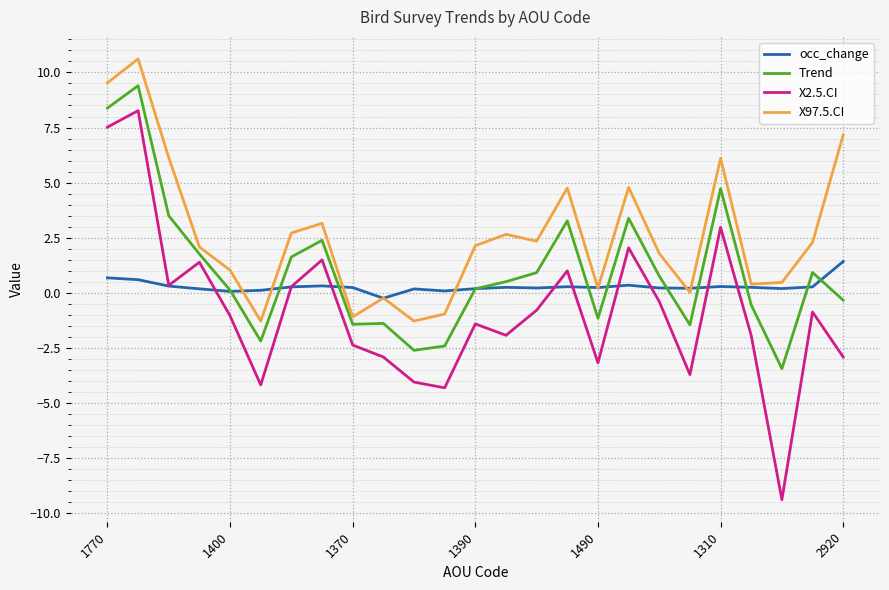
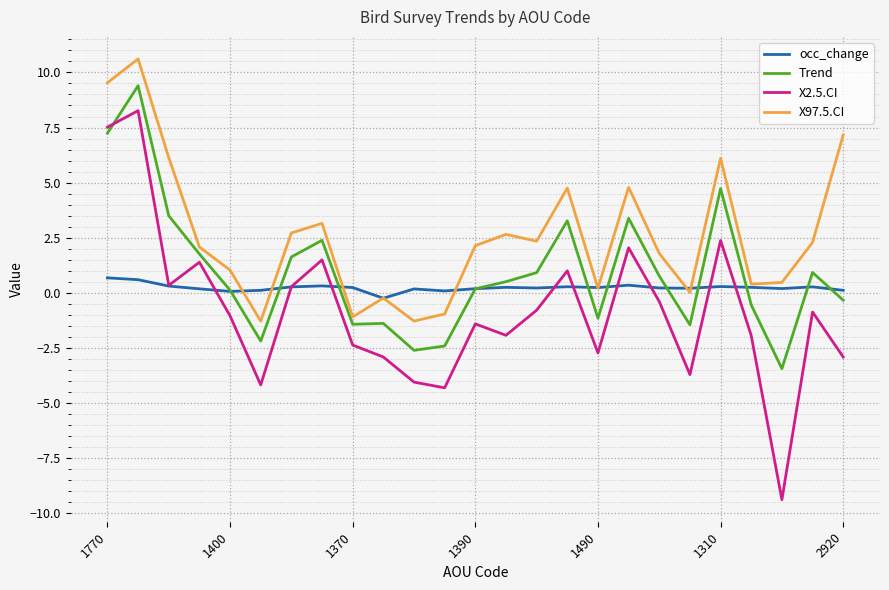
Trend, 1770: 8.4 -> 7.2
X2.5.CI, 1490: -3.2 -> -2.7
X2.5.CI, 1310: 3.0 -> 2.4
occ_change, 2920: 1.4 -> 0.1
